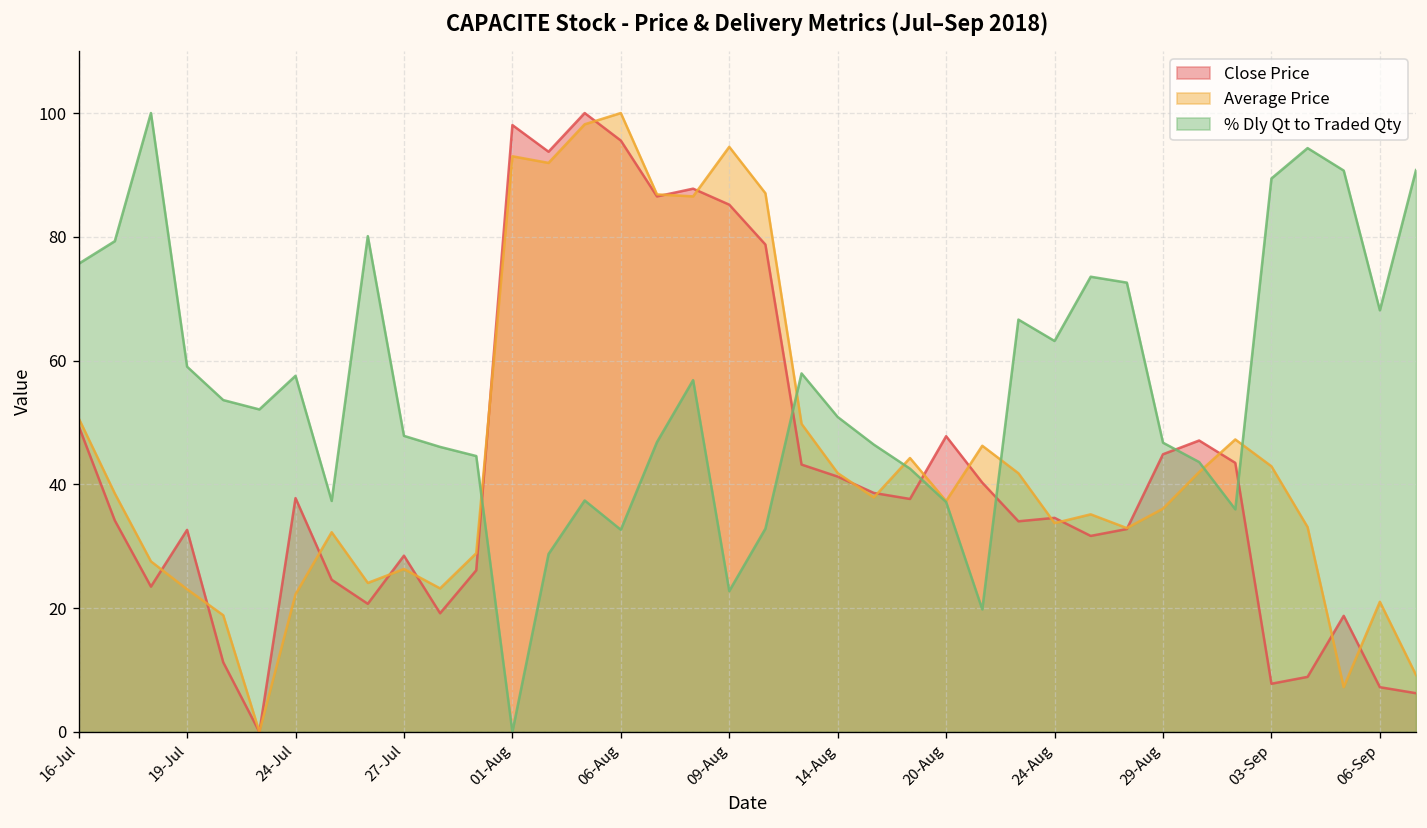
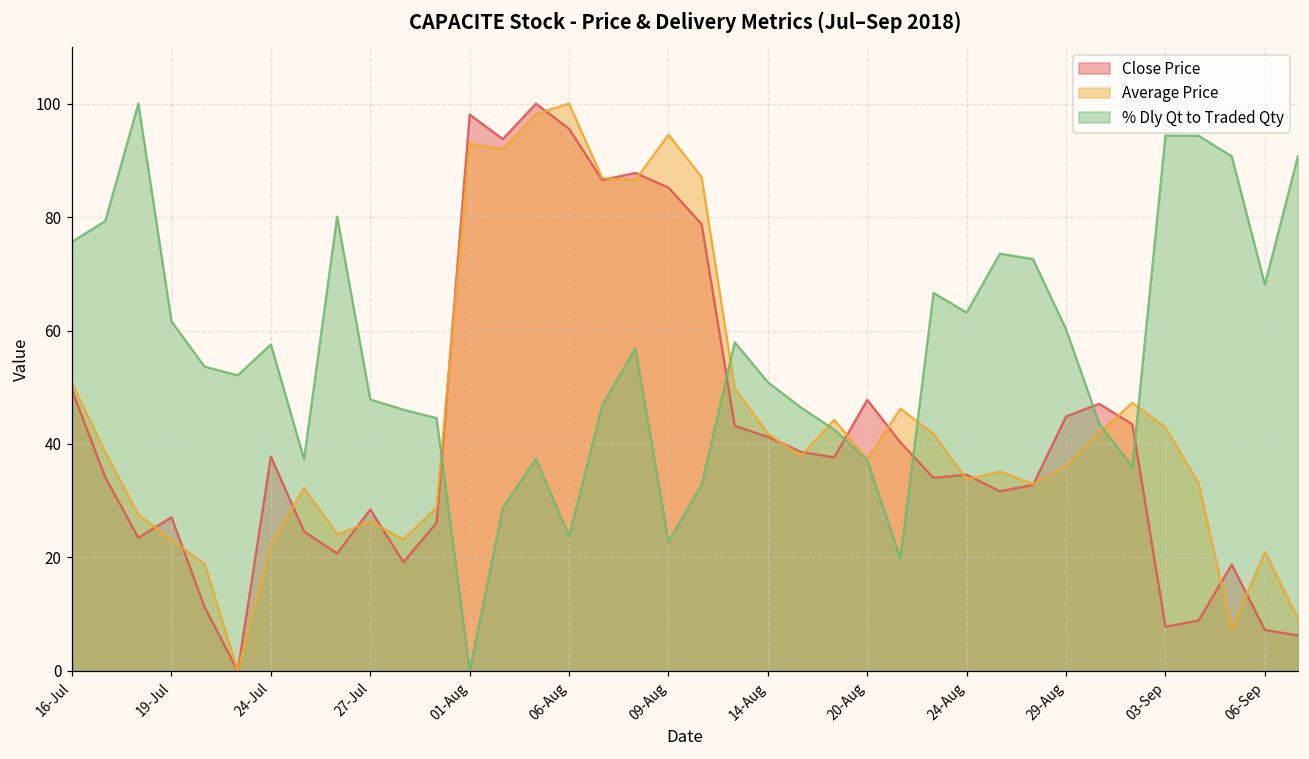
Close Price, 19-Jul: 33 -> 27
% Dly Qt to Traded Qty, 19-Jul: 59 -> 62
% Dly Qt to Traded Qty, 06-Aug: 33 -> 24
% Dly Qt to Traded Qty, 29-Aug: 47 -> 60
% Dly Qt to Traded Qty, 03-Sep: 89 -> 94
